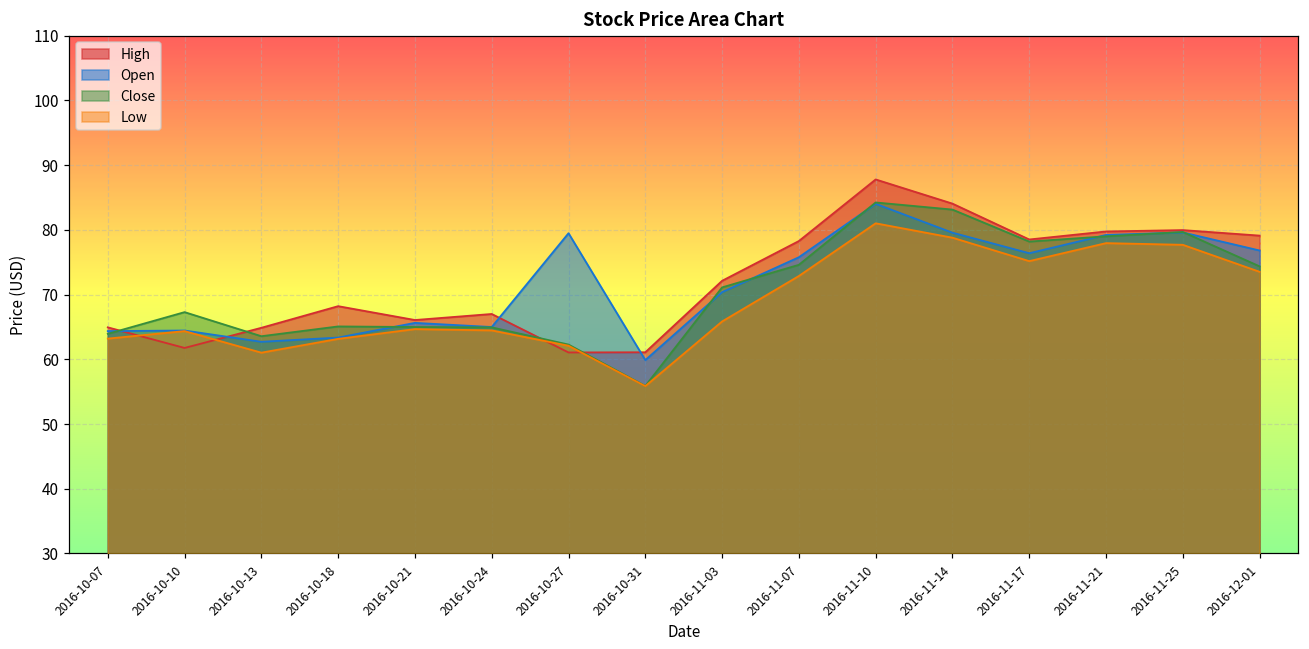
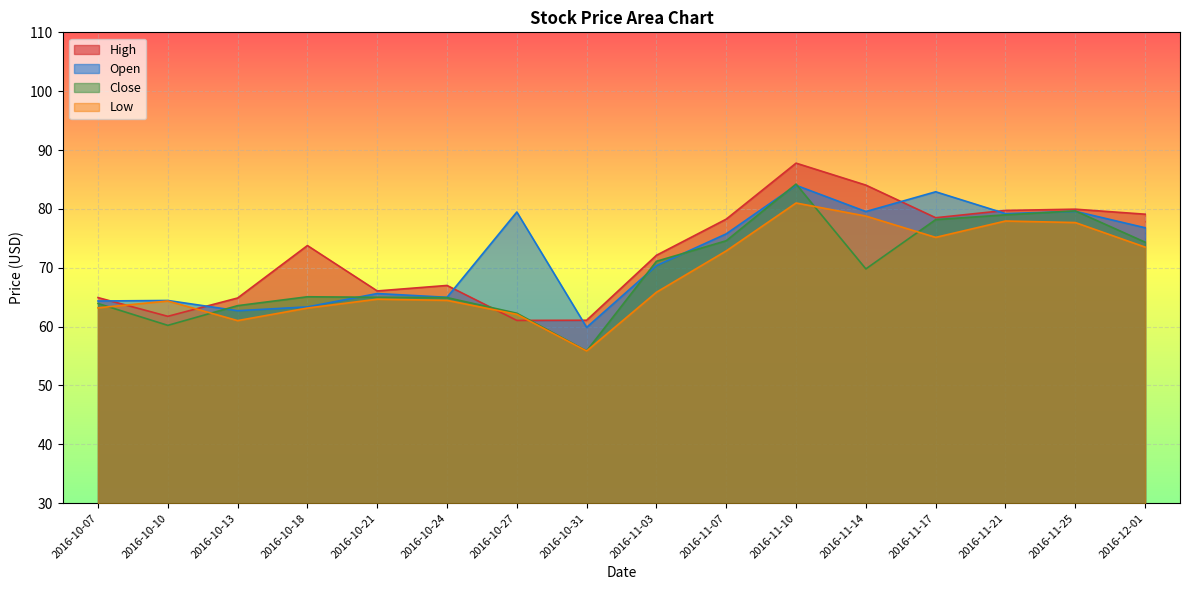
Close, 2016-10-10: 67 -> 60
High, 2016-10-18: 68 -> 74
Close, 2016-11-14: 83 -> 70
Open, 2016-11-17: 76 -> 83
